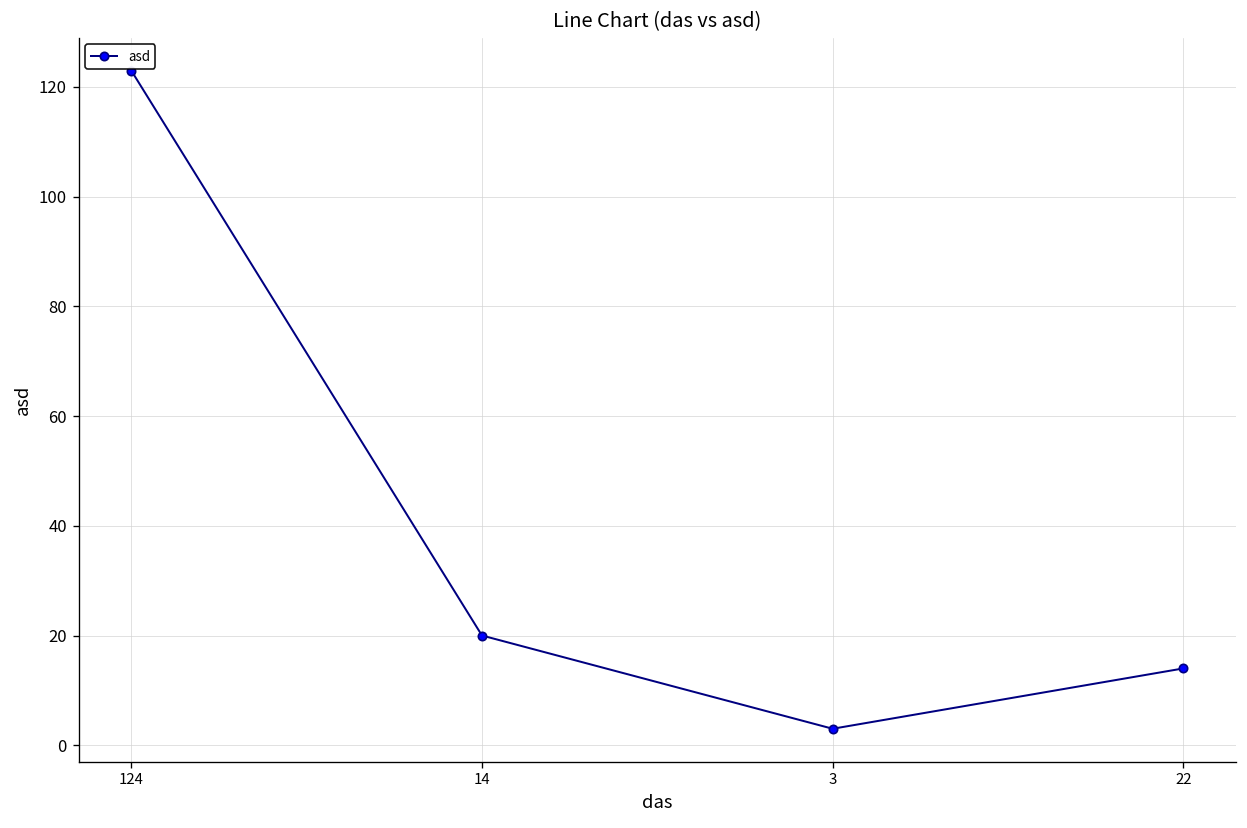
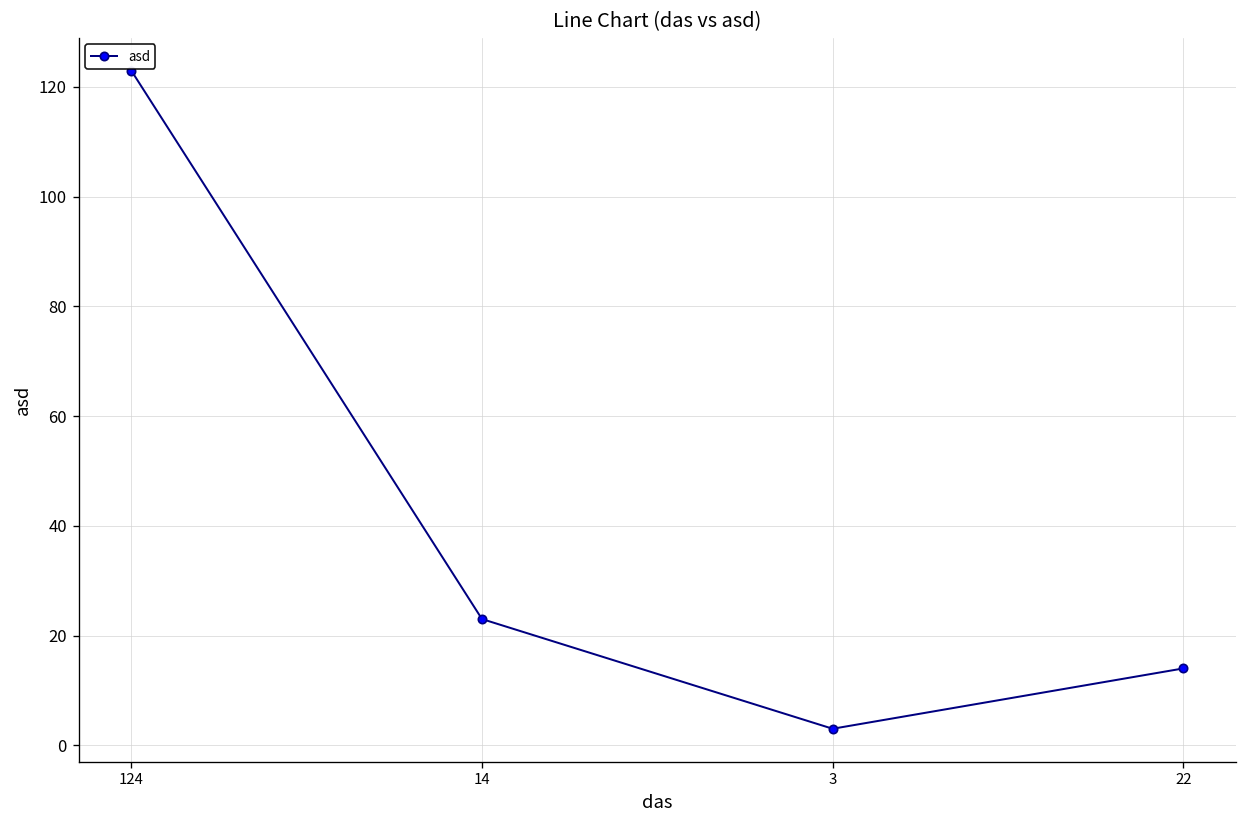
14: 20 -> 23
